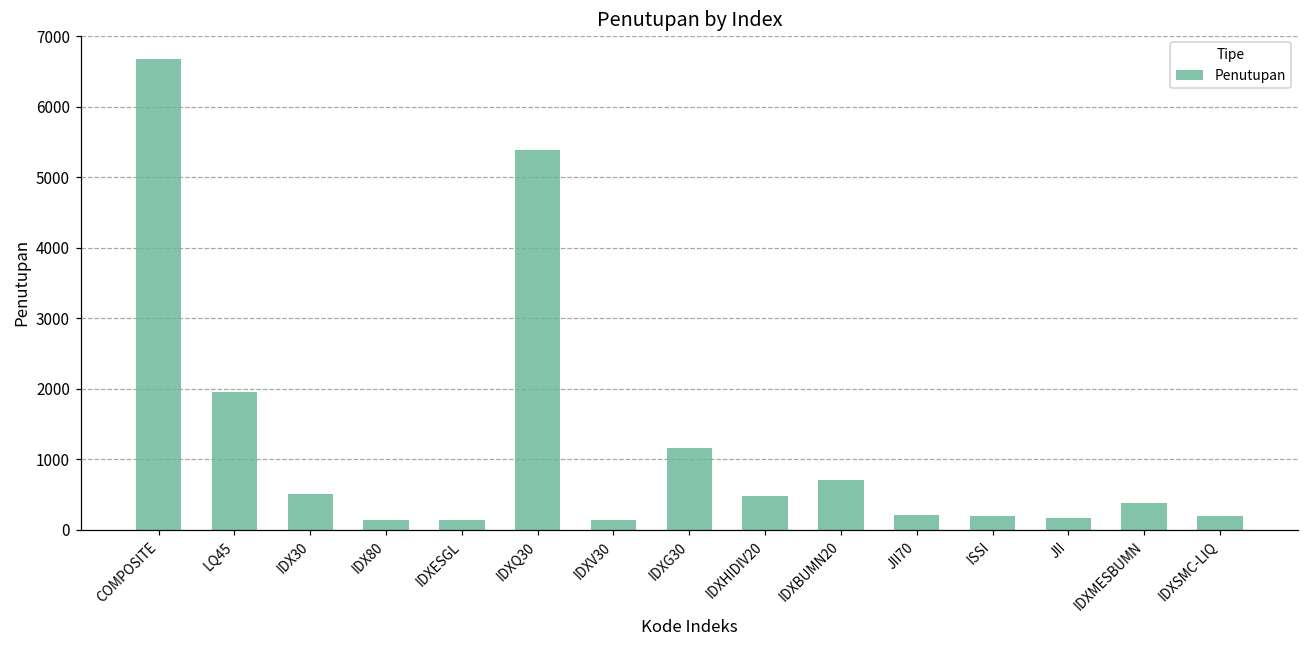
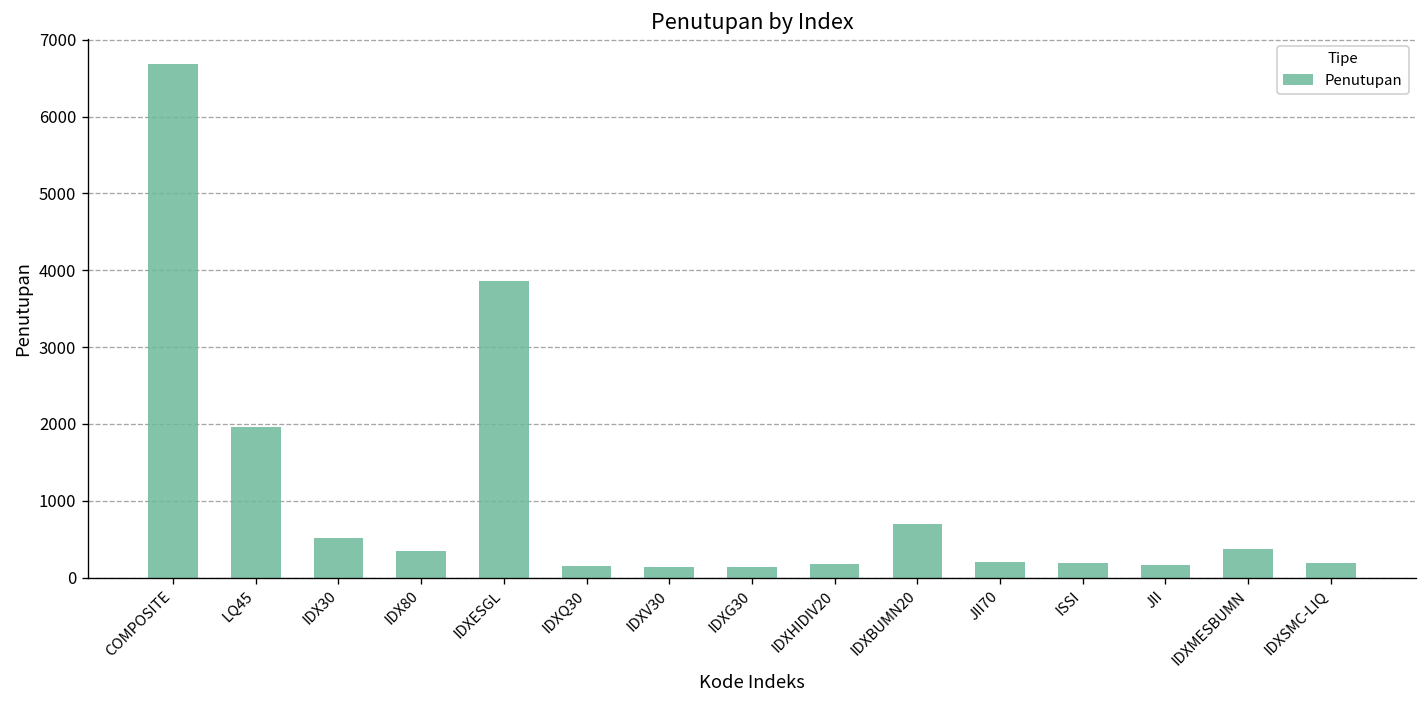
IDX80: 100 -> 400
IDXESGL: 100 -> 3900
IDXQ30: 5400 -> 100
IDXG30: 1200 -> 100
IDXHIDIV20: 500 -> 200
